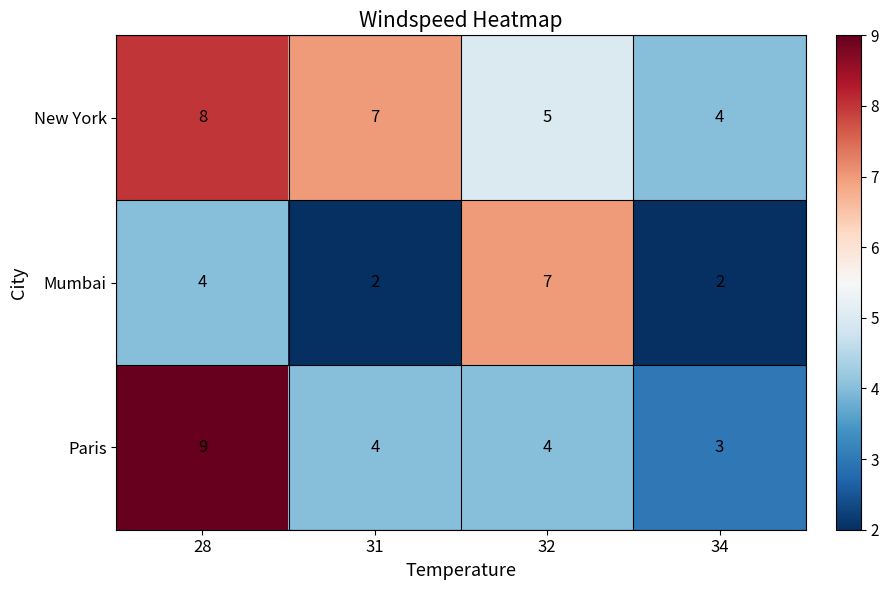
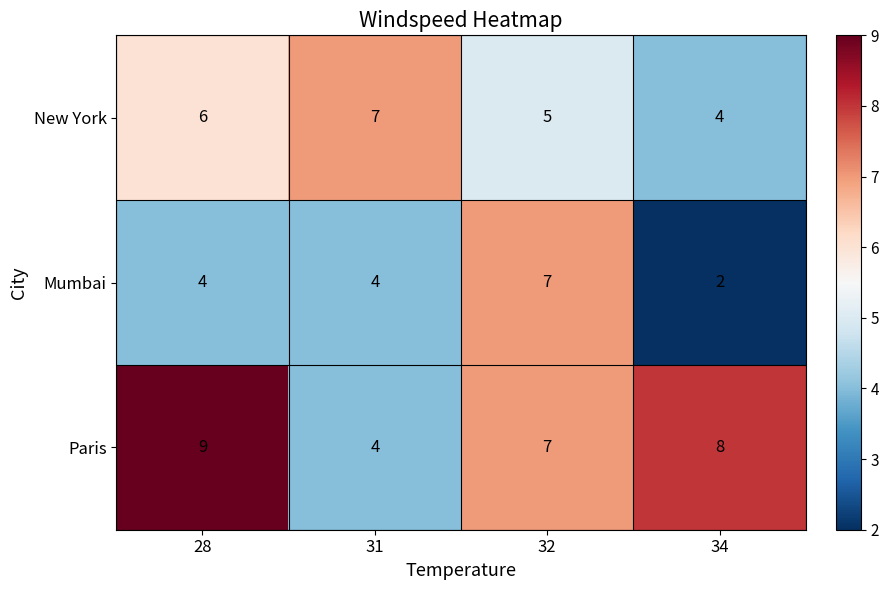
New York, 28: 8 -> 6
Mumbai, 31: 2 -> 4
Paris, 32: 4 -> 7
Paris, 34: 3 -> 8
